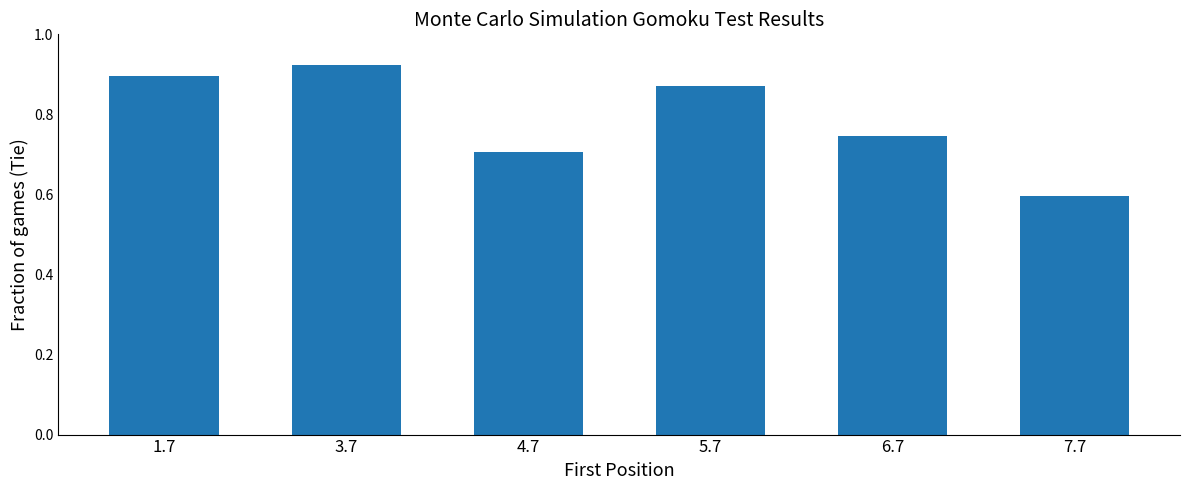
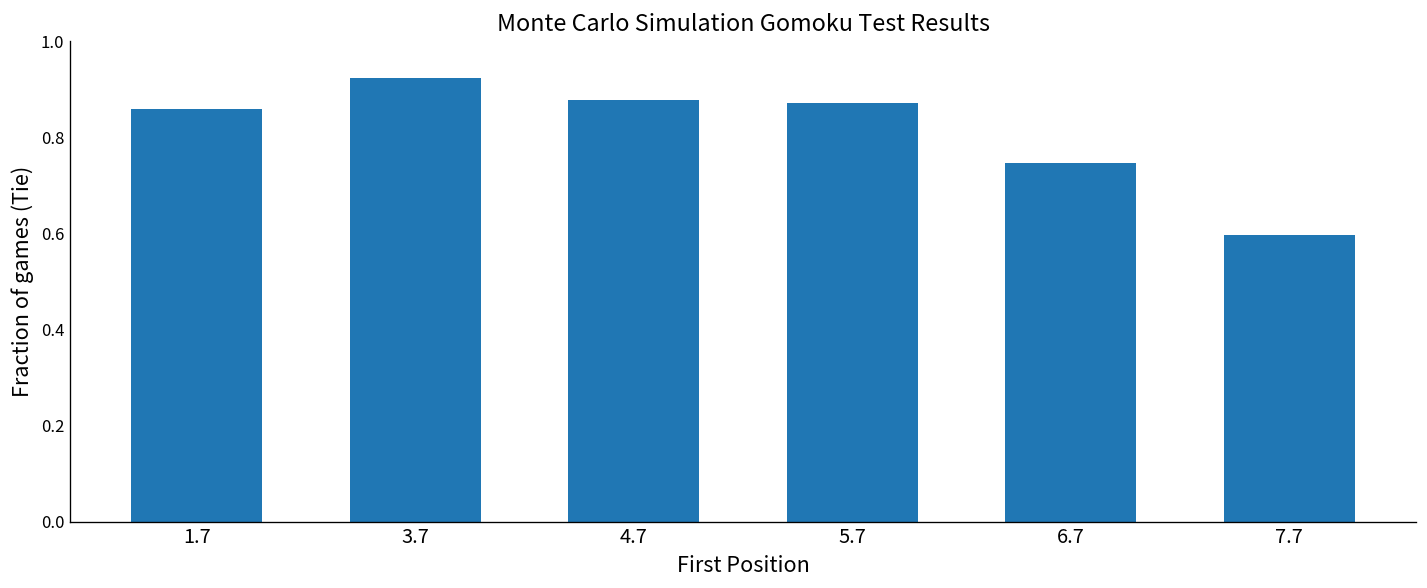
1.7: 0.90 -> 0.86
4.7: 0.71 -> 0.88
